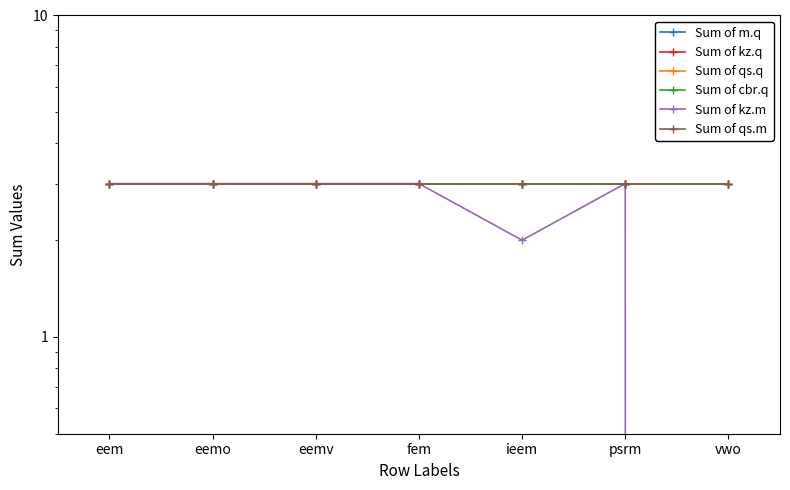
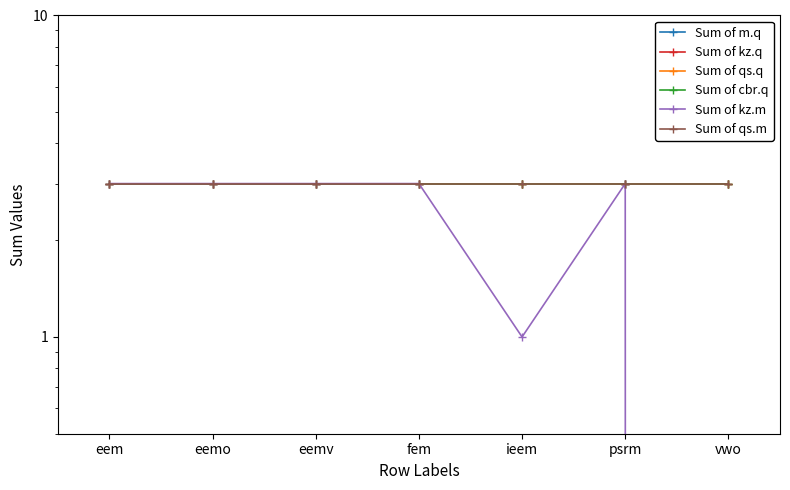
Sum of kz.m, ieem: 2 -> 1
